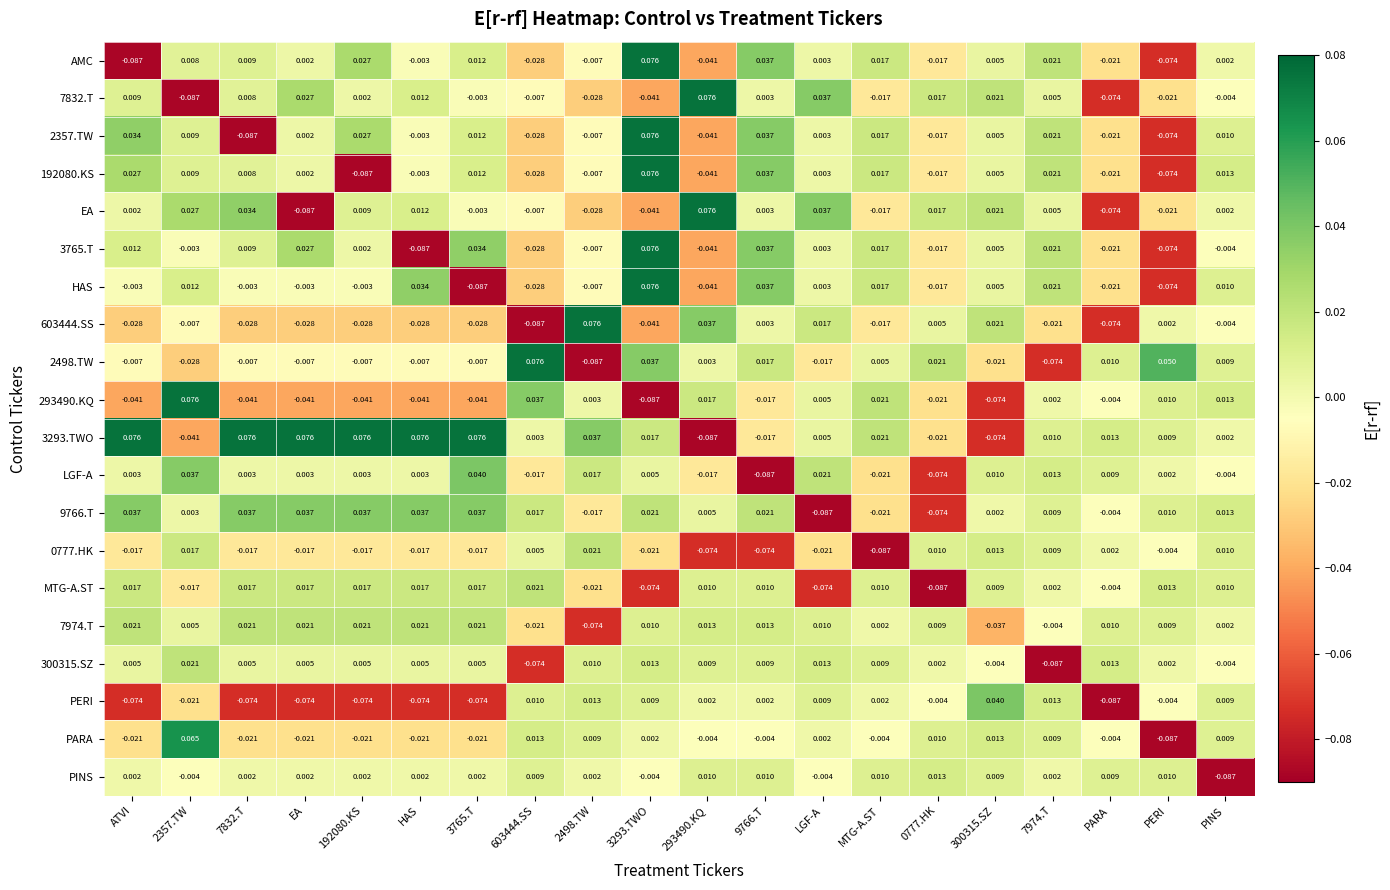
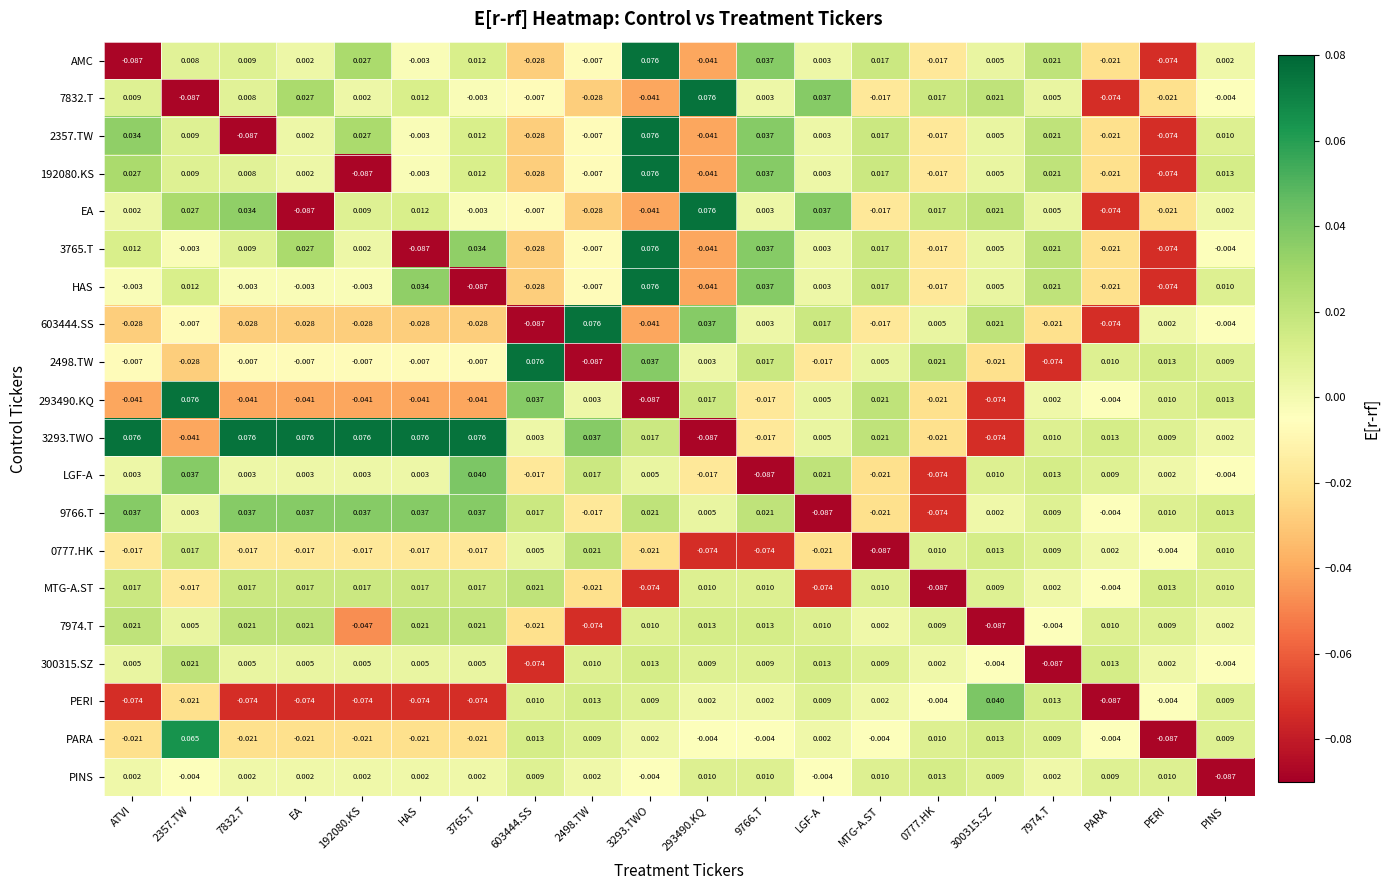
2498.TW, PERI: 0.050 -> 0.013
7974.T, 192080.KS: 0.021 -> -0.047
7974.T, 300315.SZ: -0.037 -> -0.087
